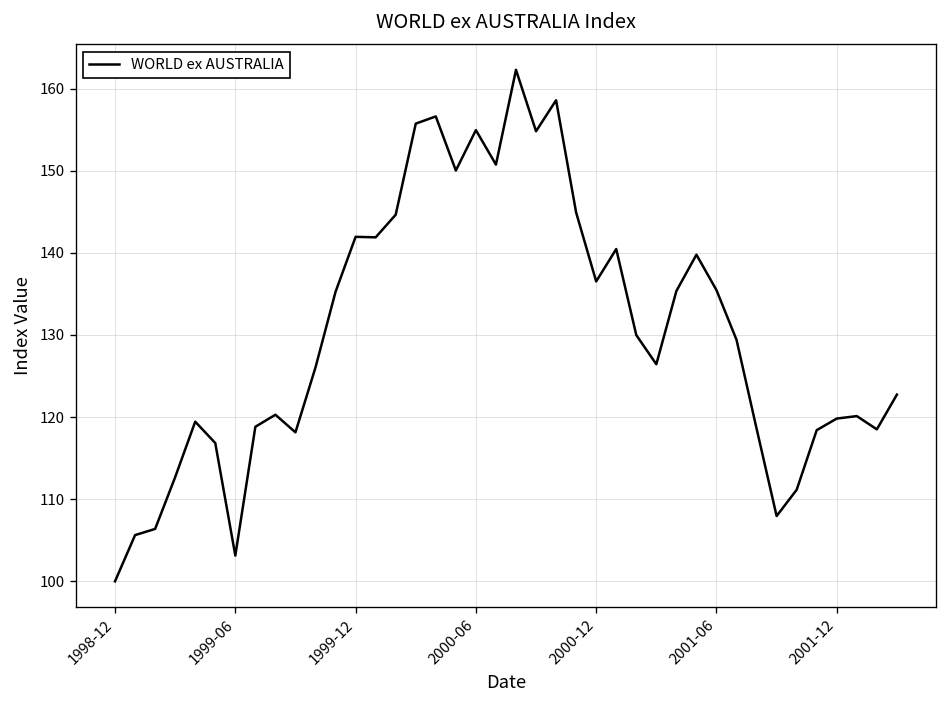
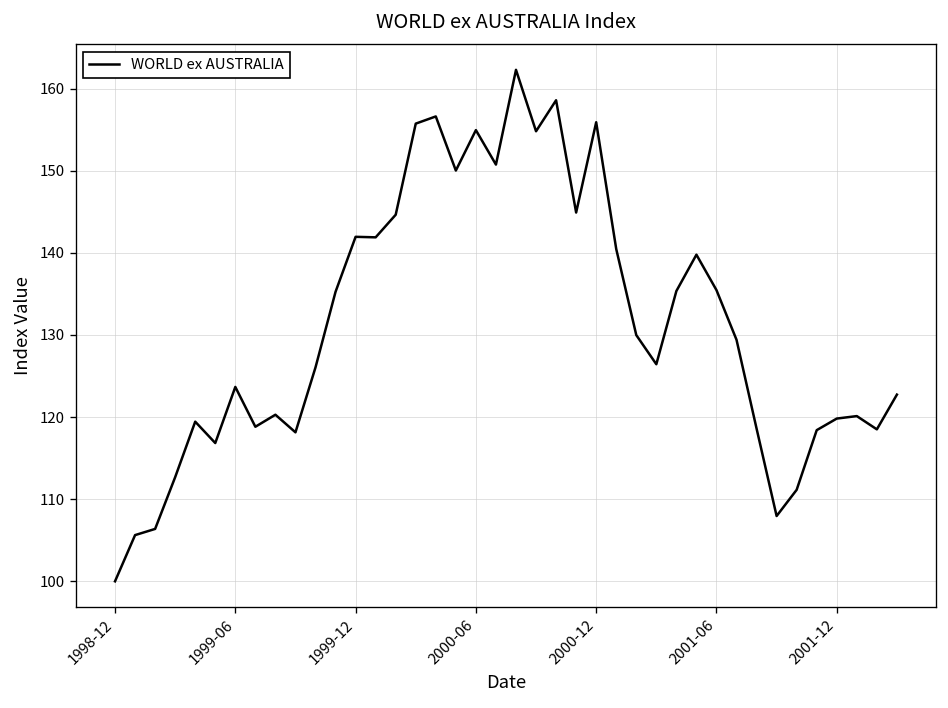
1999-06: 103 -> 124
2000-12: 137 -> 156
